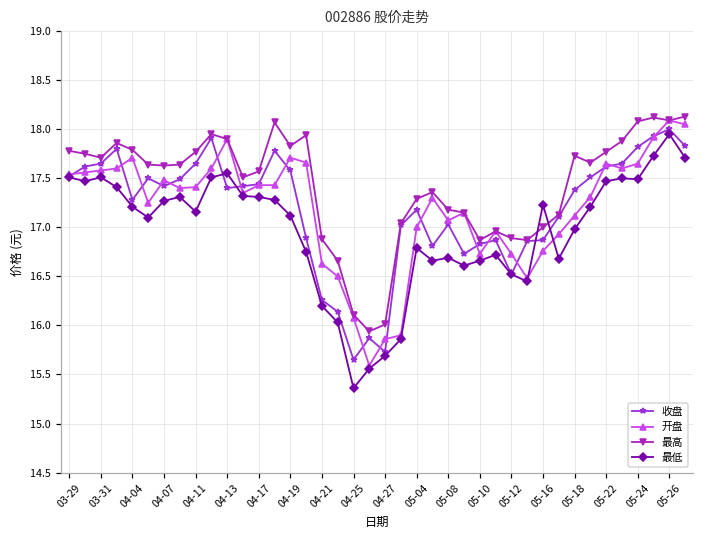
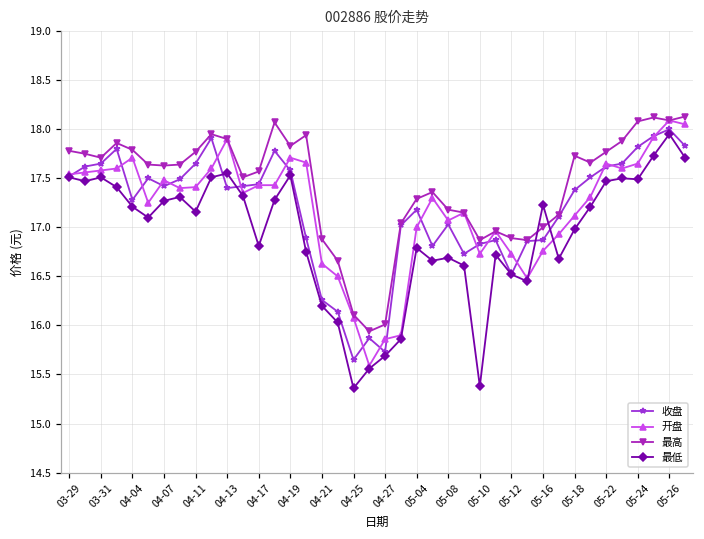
最低, 04-17: 17.3 -> 16.8
最低, 04-19: 17.1 -> 17.5
最低, 05-10: 16.7 -> 15.4
